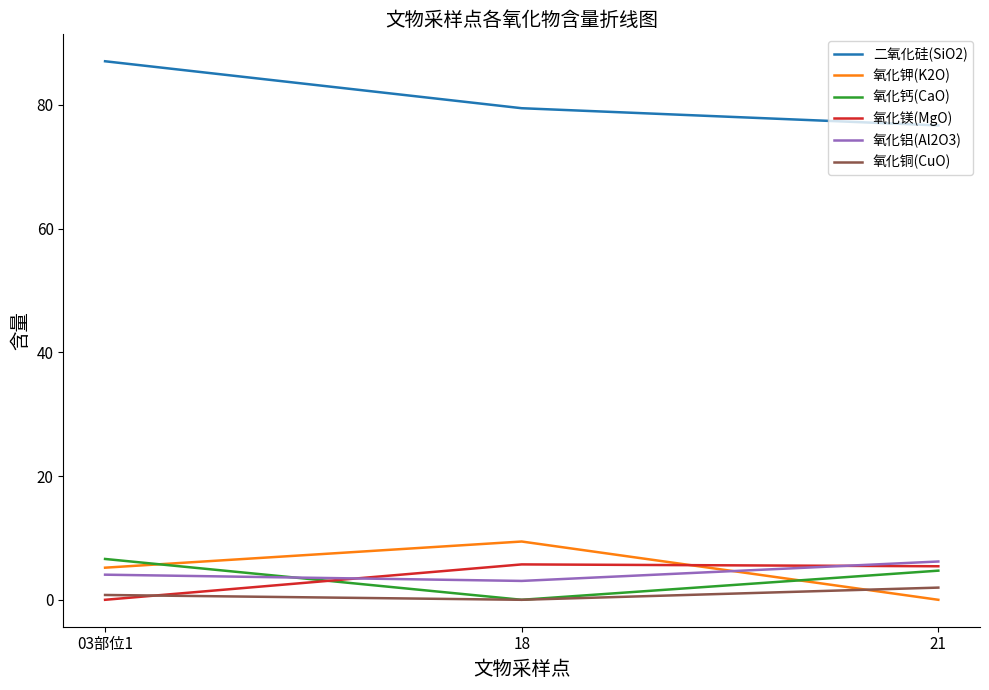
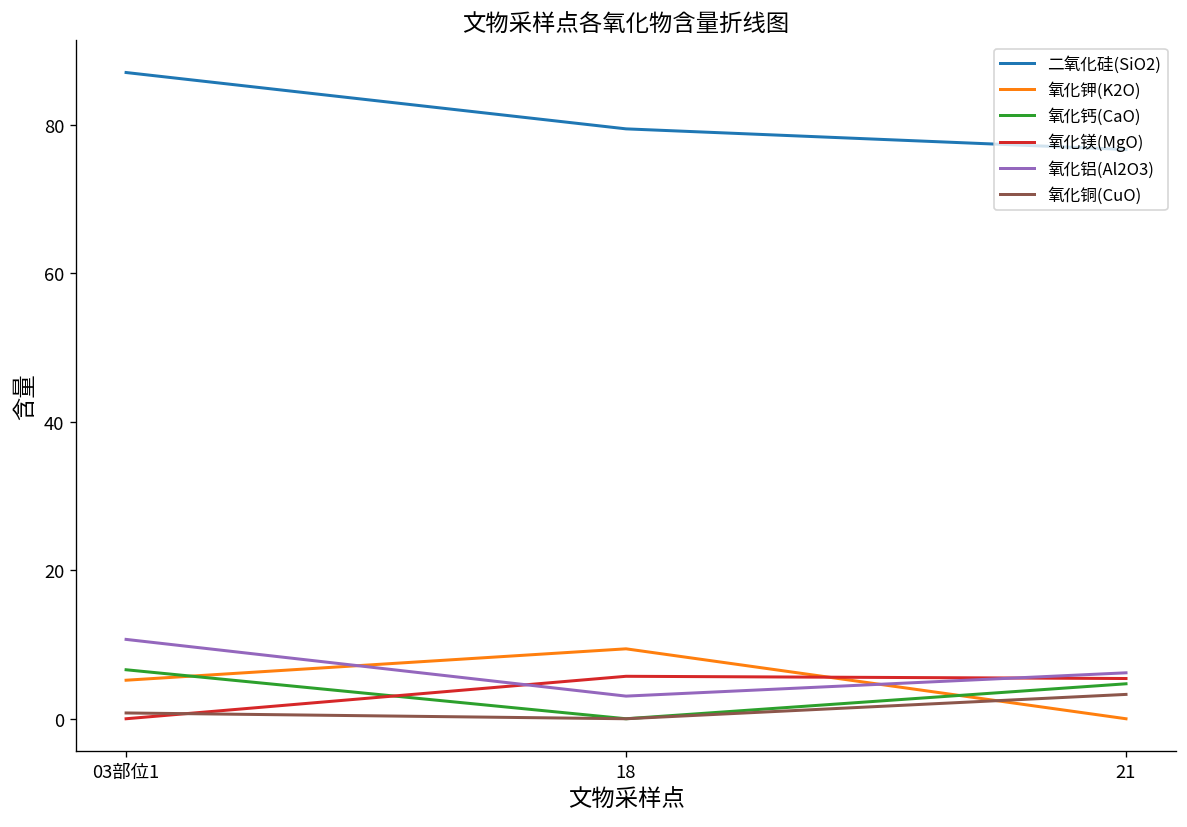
氧化铝(Al2O3), 03部位1: 4 -> 11
氧化铜(CuO), 21: 2 -> 3
